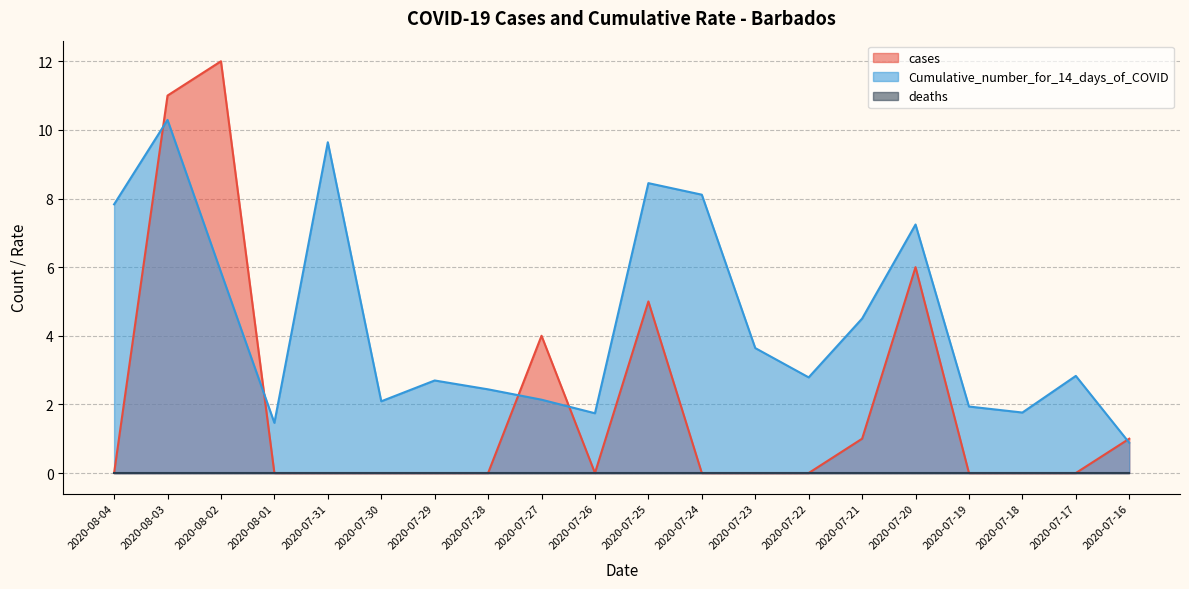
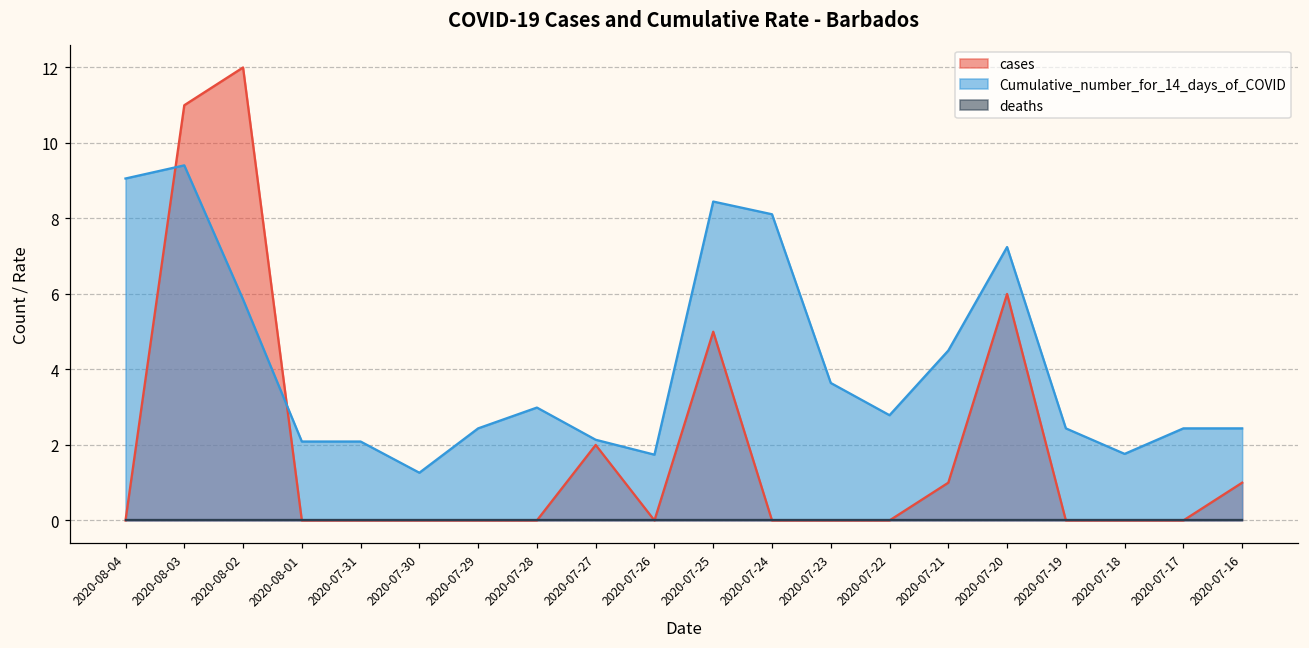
Cumulative_number_for_14_days_of_COVID, 2020-08-04: 7.8 -> 9.1
Cumulative_number_for_14_days_of_COVID, 2020-08-03: 10.3 -> 9.4
Cumulative_number_for_14_days_of_COVID, 2020-08-01: 1.5 -> 2.1
Cumulative_number_for_14_days_of_COVID, 2020-07-31: 9.6 -> 2.1
Cumulative_number_for_14_days_of_COVID, 2020-07-30: 2.1 -> 1.3
Cumulative_number_for_14_days_of_COVID, 2020-07-29: 2.7 -> 2.4
Cumulative_number_for_14_days_of_COVID, 2020-07-28: 2.4 -> 3.0
cases, 2020-07-27: 4 -> 2
Cumulative_number_for_14_days_of_COVID, 2020-07-19: 1.9 -> 2.4
Cumulative_number_for_14_days_of_COVID, 2020-07-17: 2.8 -> 2.4
Cumulative_number_for_14_days_of_COVID, 2020-07-16: 0.9 -> 2.4
